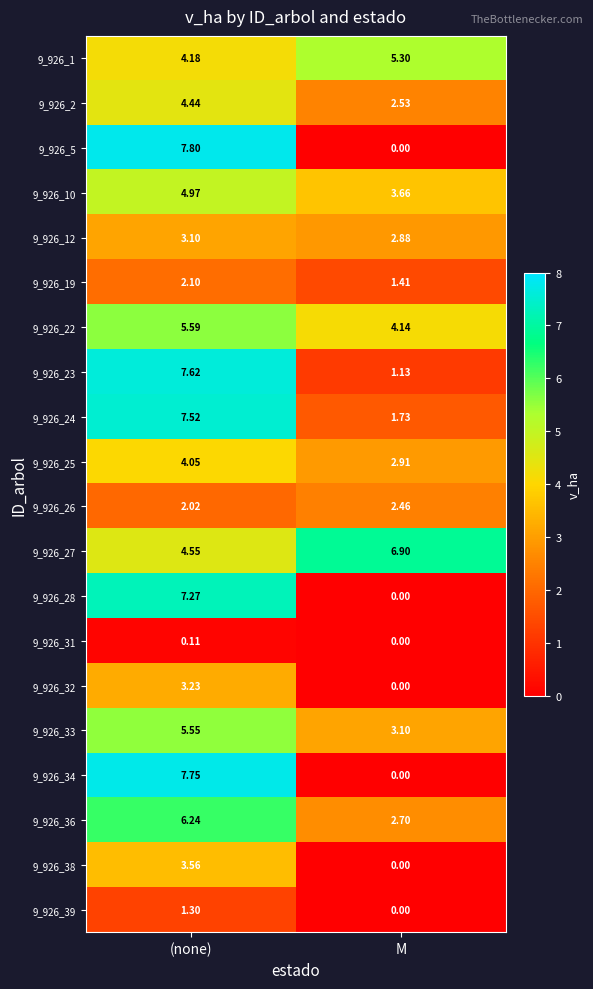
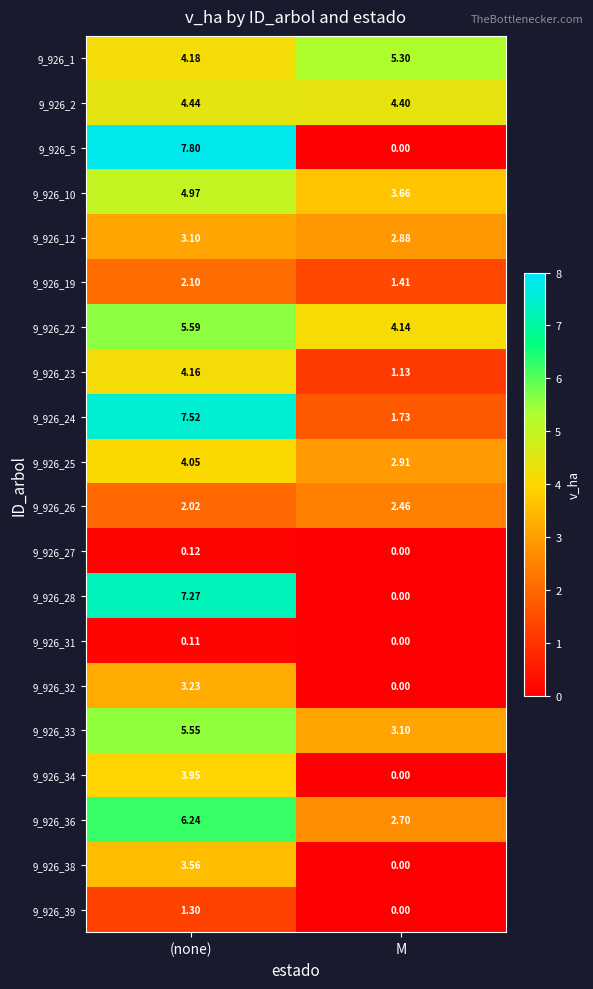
9_926_2, M: 2.53 -> 4.40
9_926_23, (none): 7.62 -> 4.16
9_926_27, (none): 4.55 -> 0.12
9_926_27, M: 6.90 -> 0.00
9_926_34, (none): 7.75 -> 3.95
